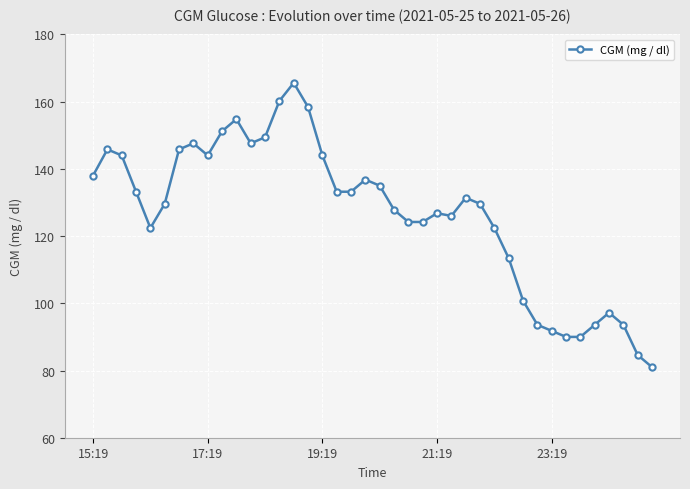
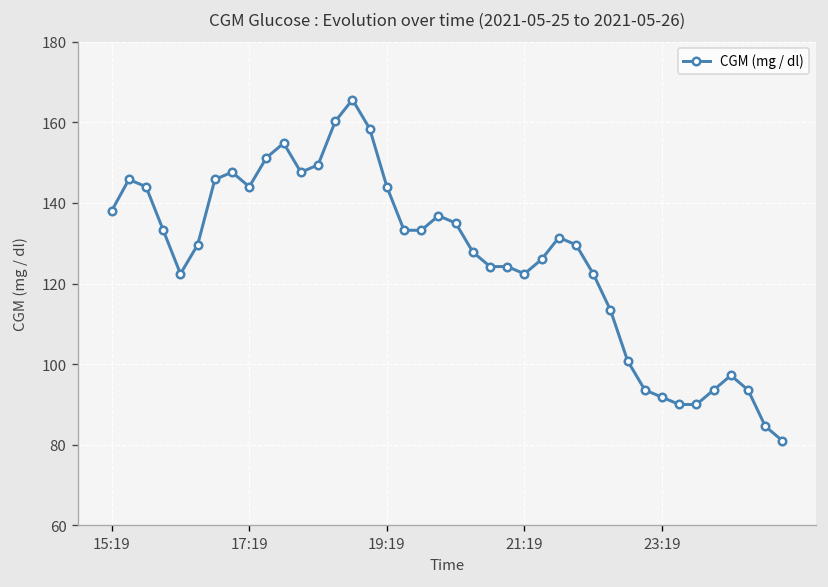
21:19: 127 -> 122
